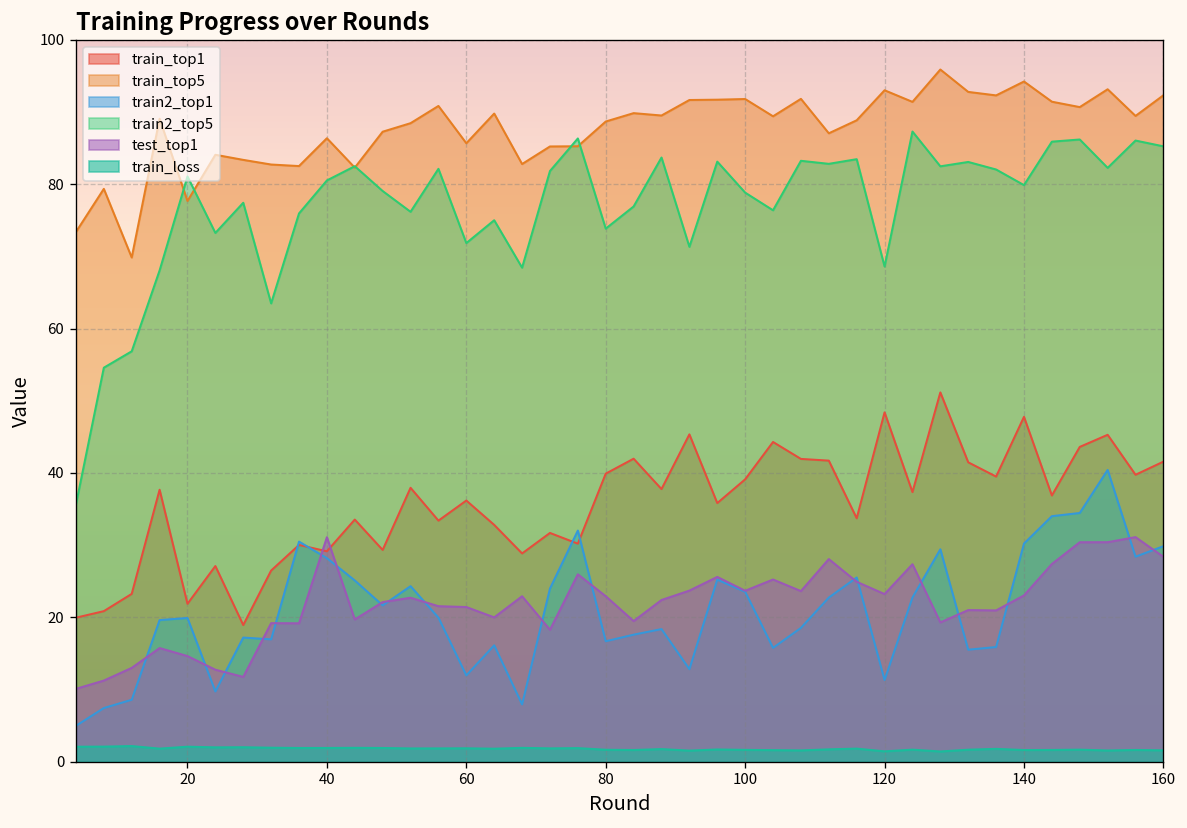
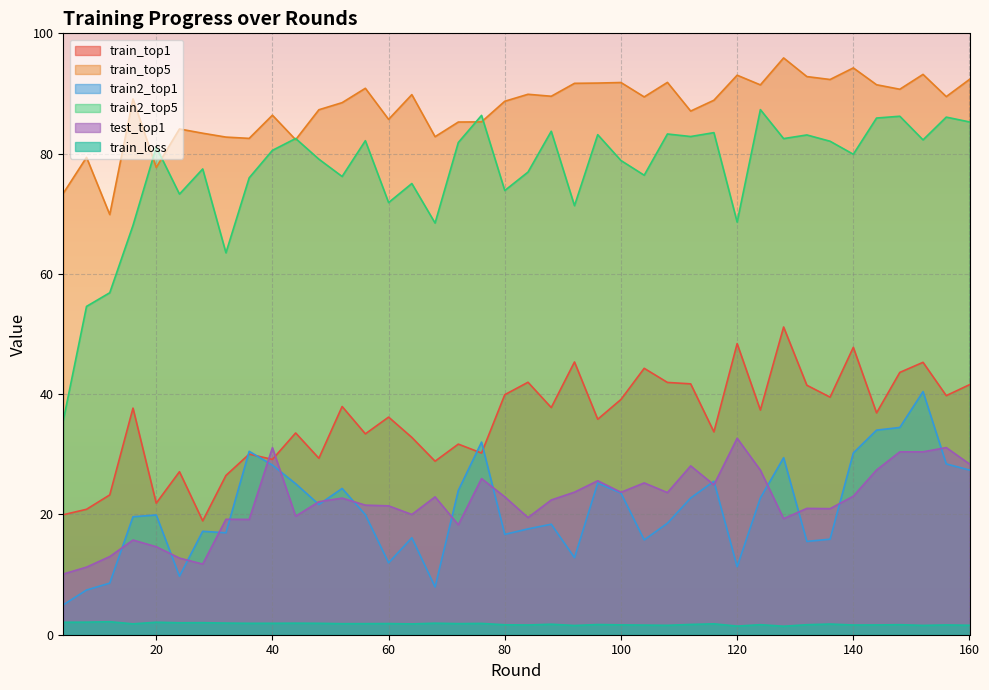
test_top1, 120: 23 -> 33
train2_top1, 160: 30 -> 27
